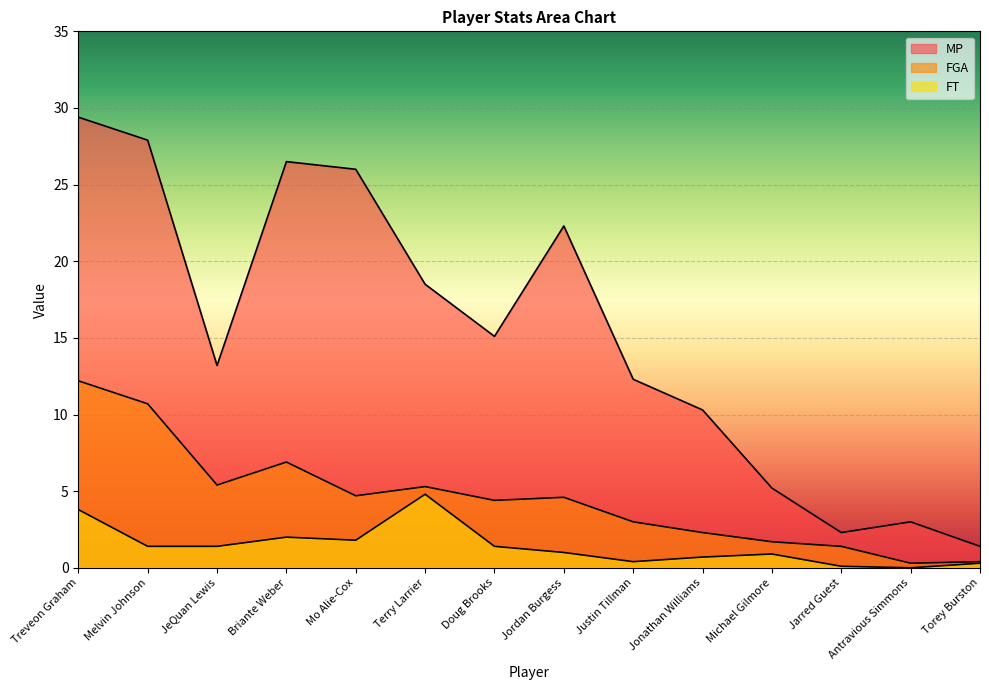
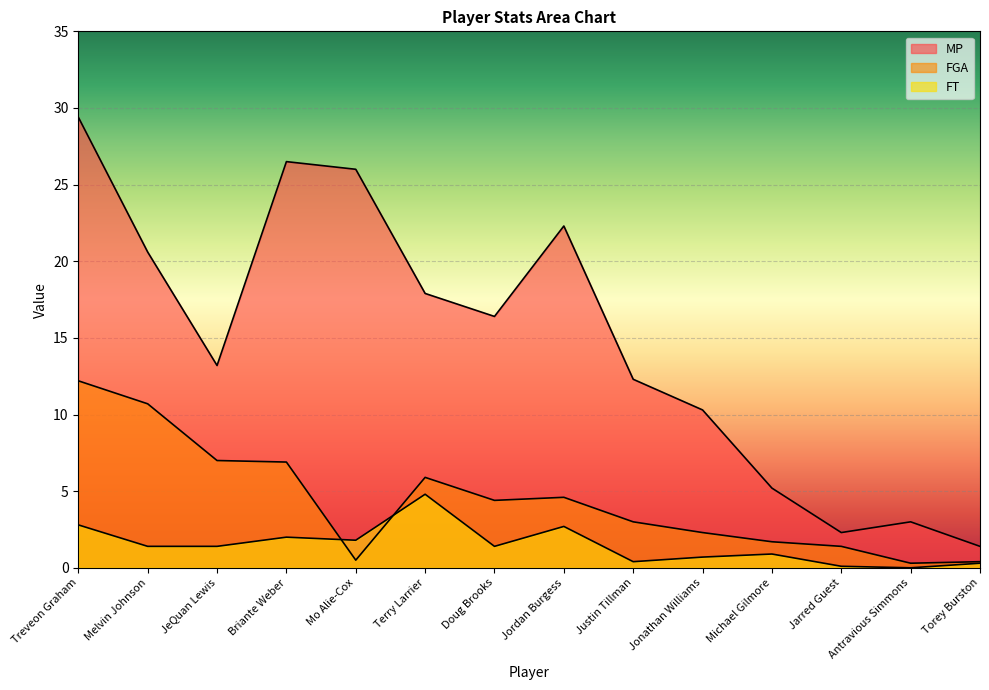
FT, Treveon Graham: 3.8 -> 2.8
MP, Melvin Johnson: 27.9 -> 20.6
FGA, JeQuan Lewis: 5.4 -> 7.0
FGA, Mo Alie-Cox: 4.7 -> 0.5
MP, Terry Larrier: 18.5 -> 17.9
FGA, Terry Larrier: 5.3 -> 5.9
MP, Doug Brooks: 15.1 -> 16.4
FT, Jordan Burgess: 1.0 -> 2.7
